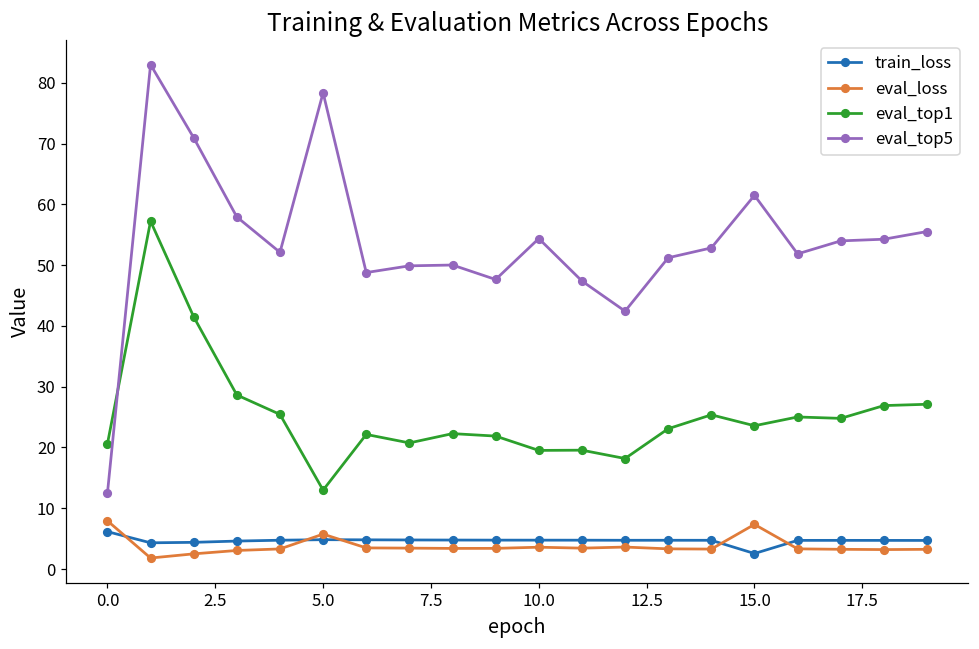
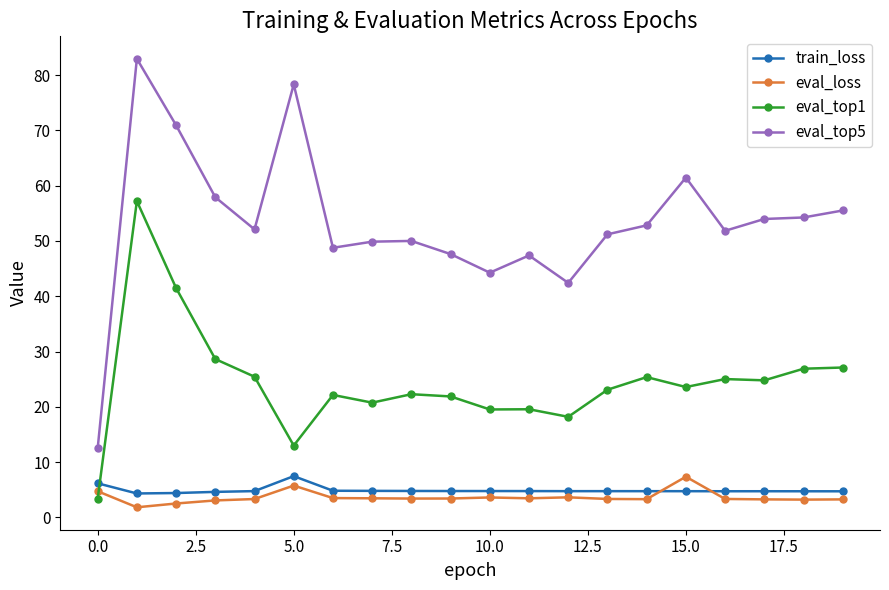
eval_loss, 0.0: 8 -> 5
eval_top1, 0.0: 21 -> 3
train_loss, 5.0: 5 -> 7
eval_top5, 10.0: 54 -> 44
train_loss, 15.0: 3 -> 5
